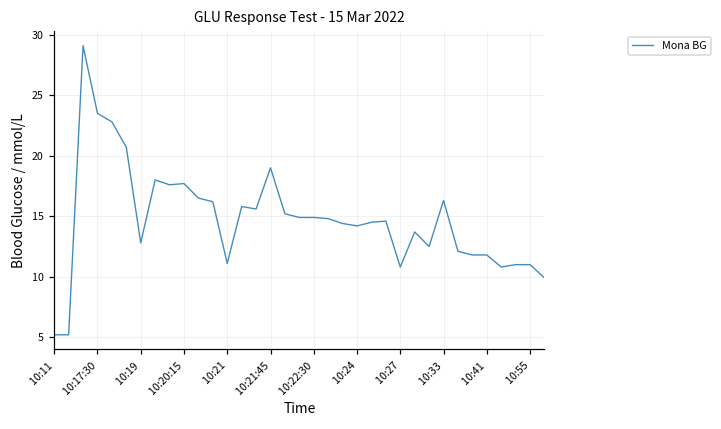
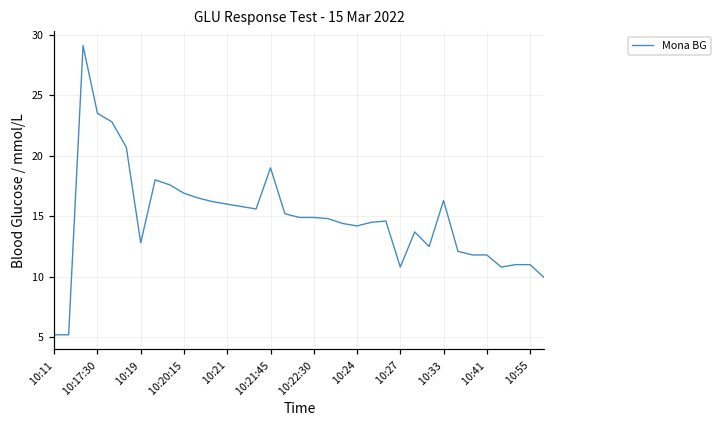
10:20:15: 17.7 -> 16.9
10:21: 11.1 -> 16.0
